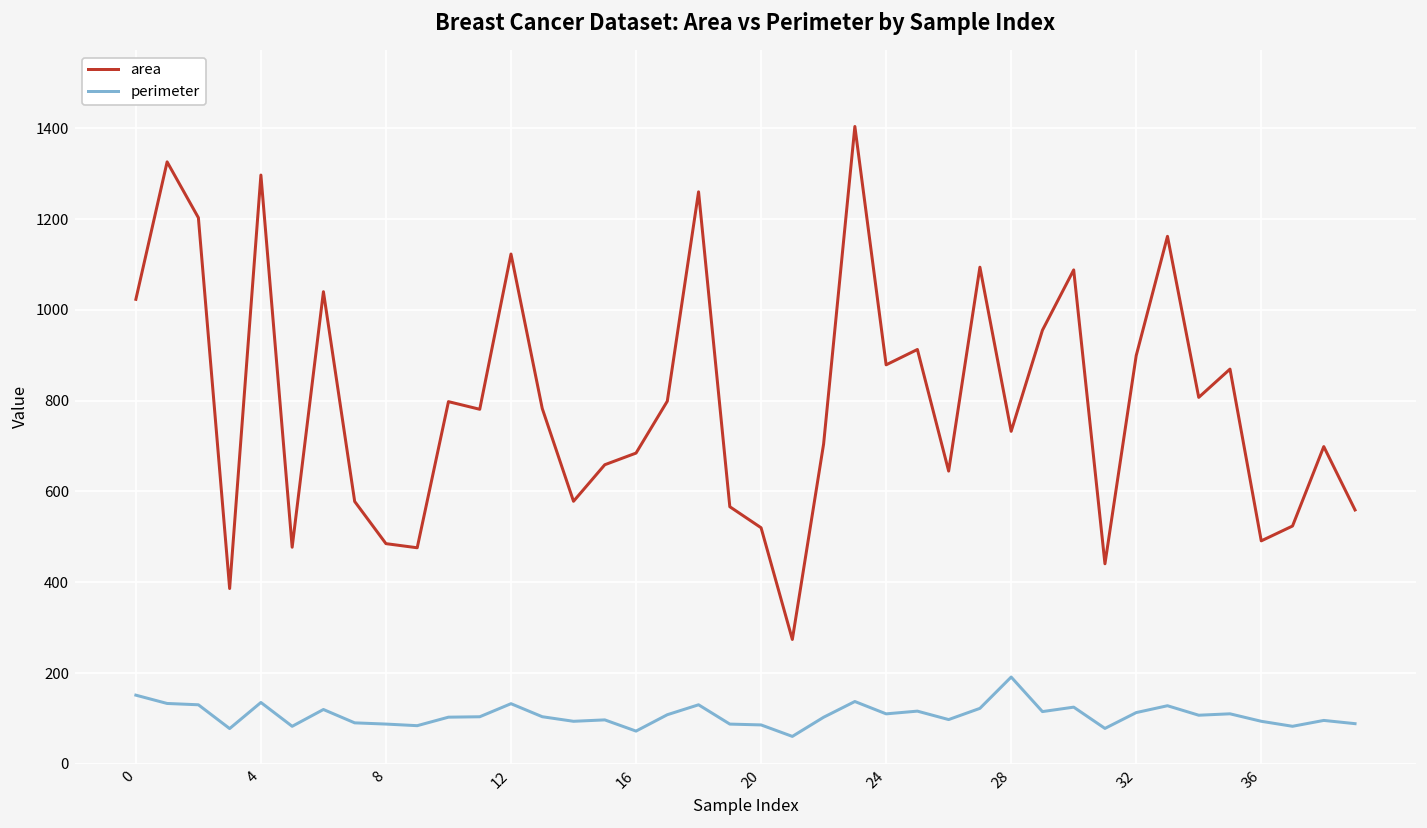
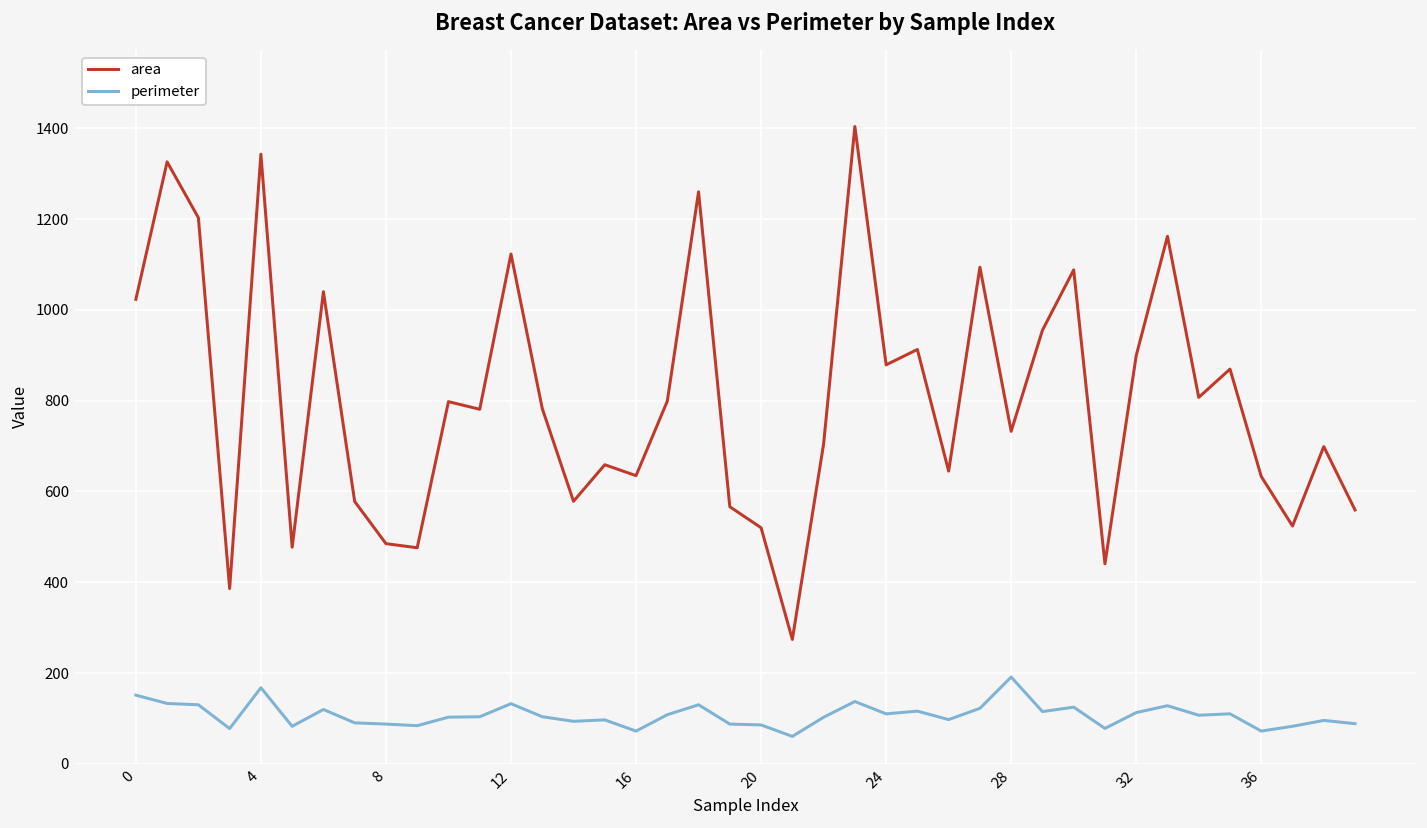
area, 4: 1300 -> 1340
perimeter, 4: 140 -> 170
area, 16: 680 -> 630
area, 36: 490 -> 630
perimeter, 36: 90 -> 70
